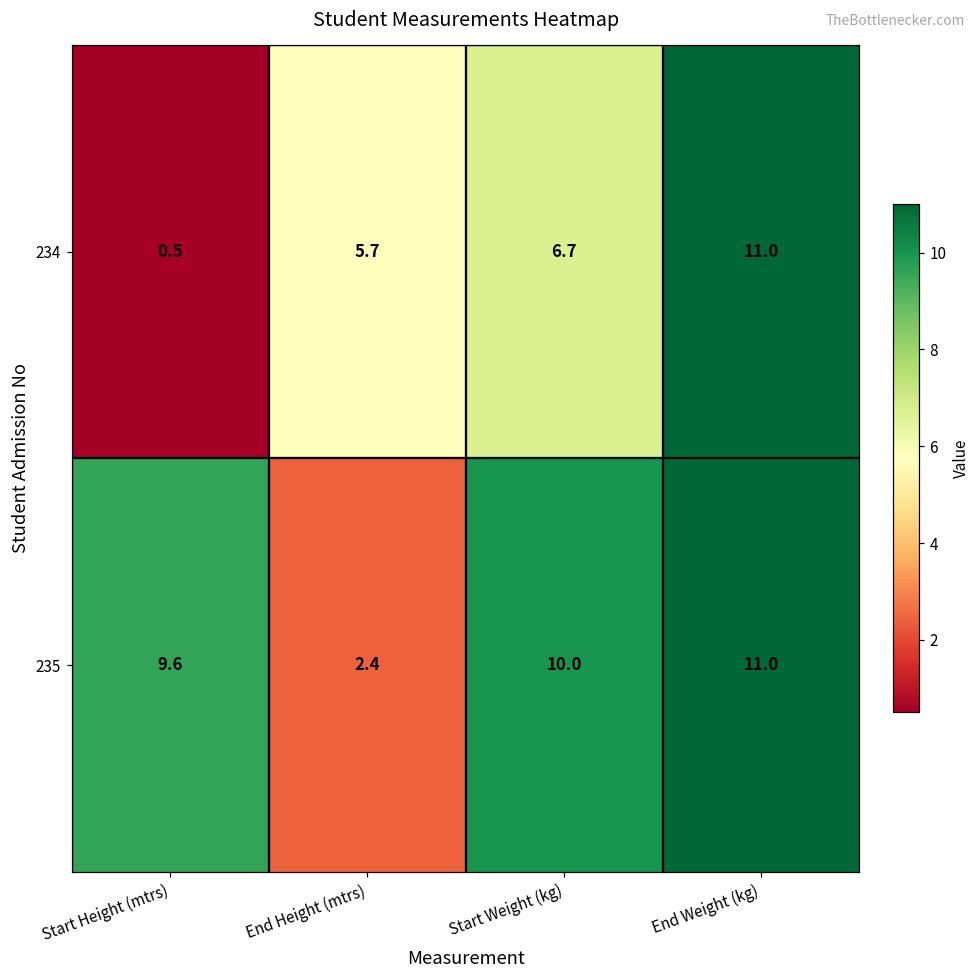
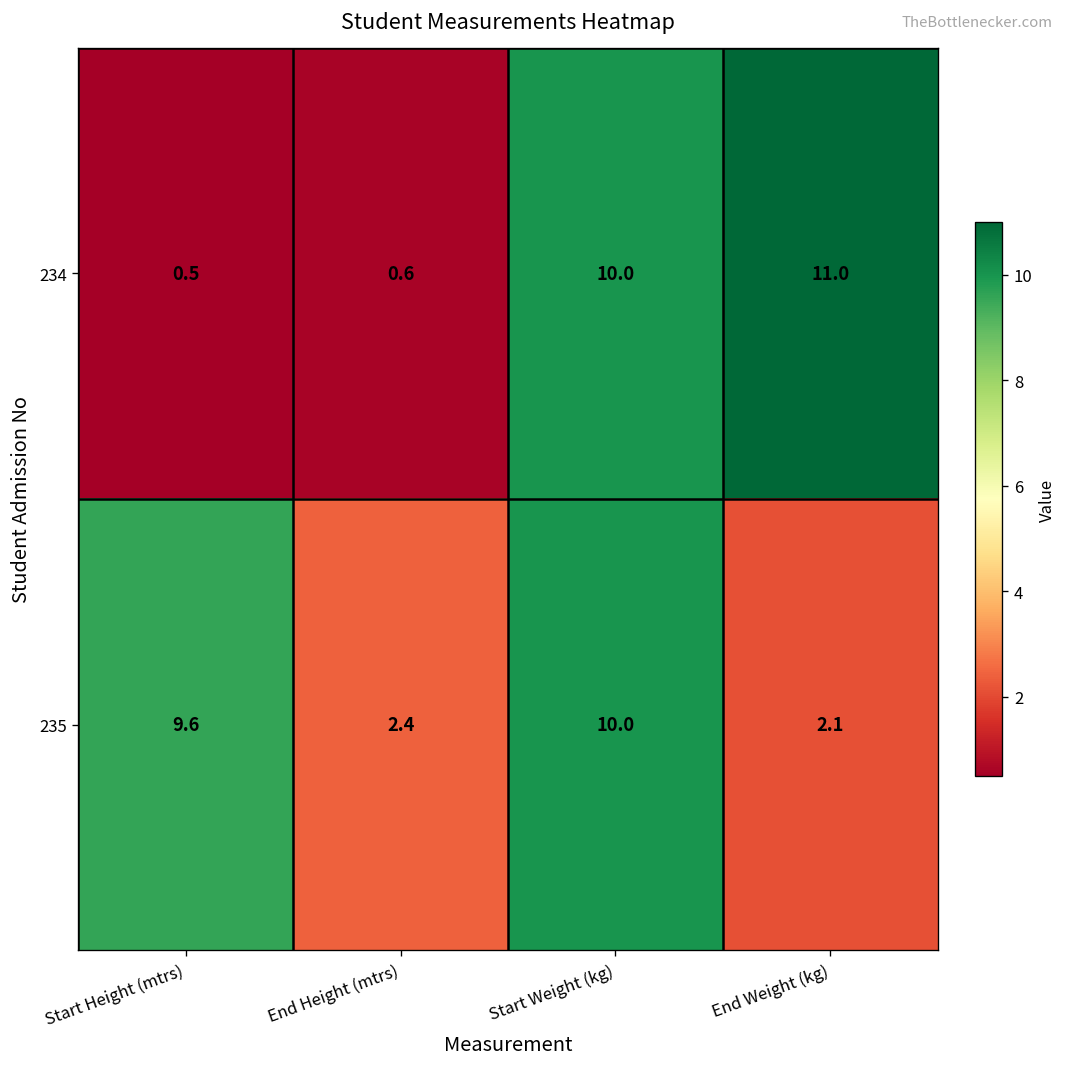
234, End Height (mtrs): 5.7 -> 0.6
234, Start Weight (kg): 6.7 -> 10.0
235, End Weight (kg): 11.0 -> 2.1
